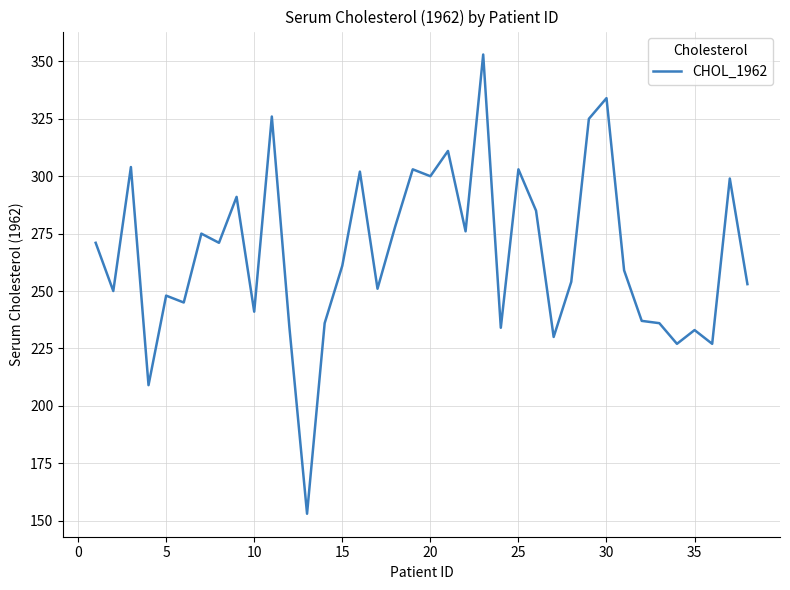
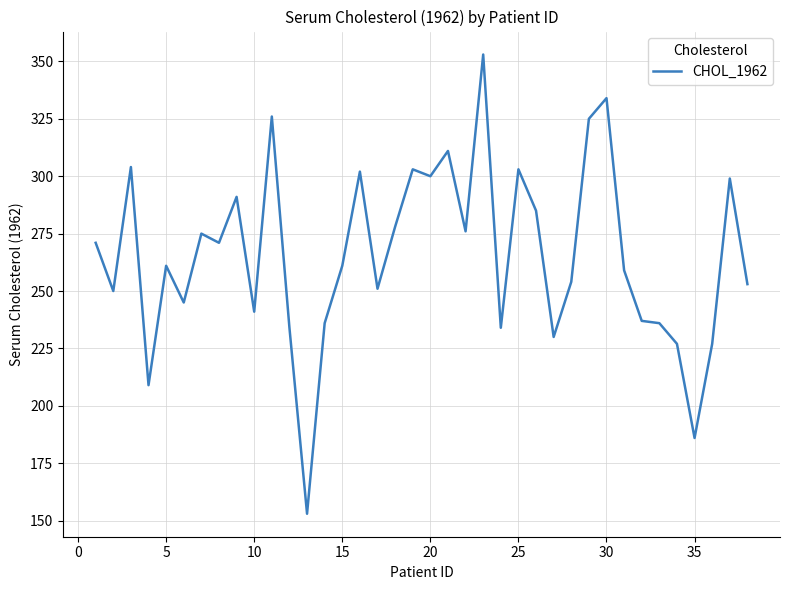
5: 248 -> 261
35: 233 -> 186
